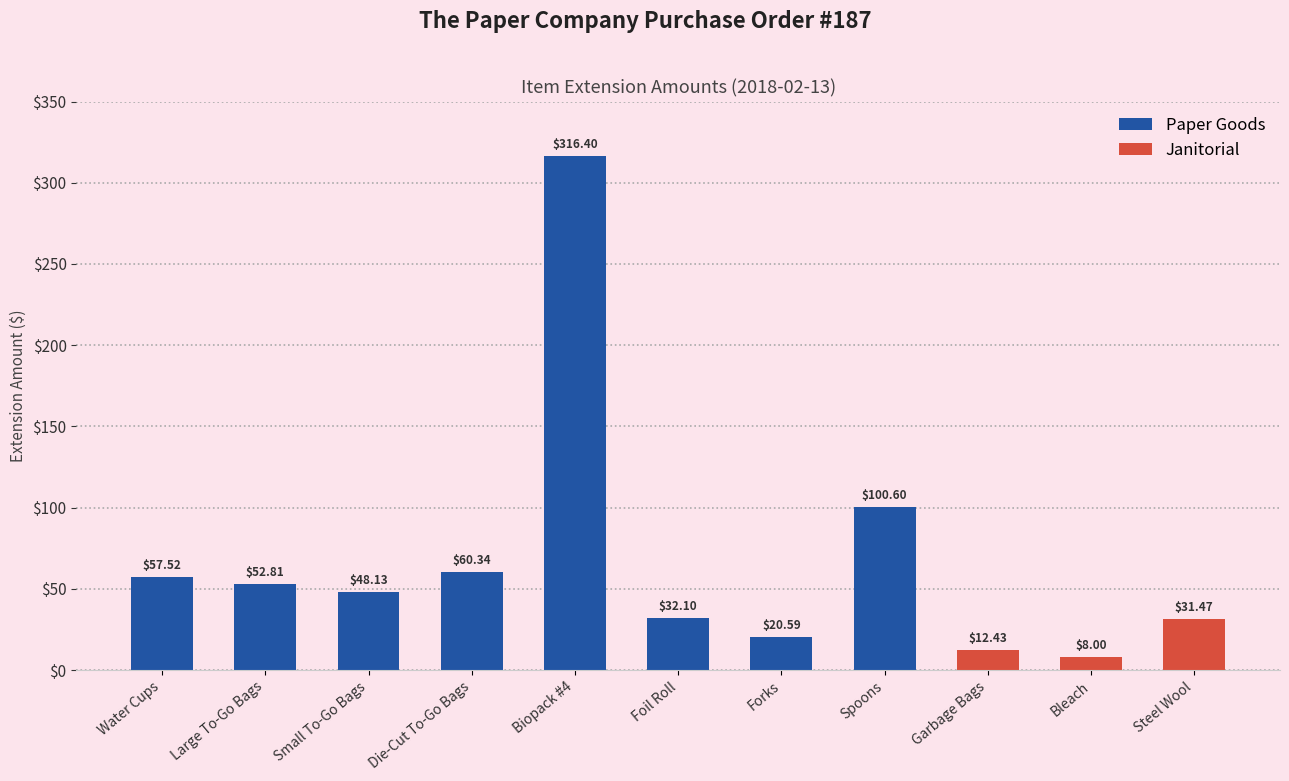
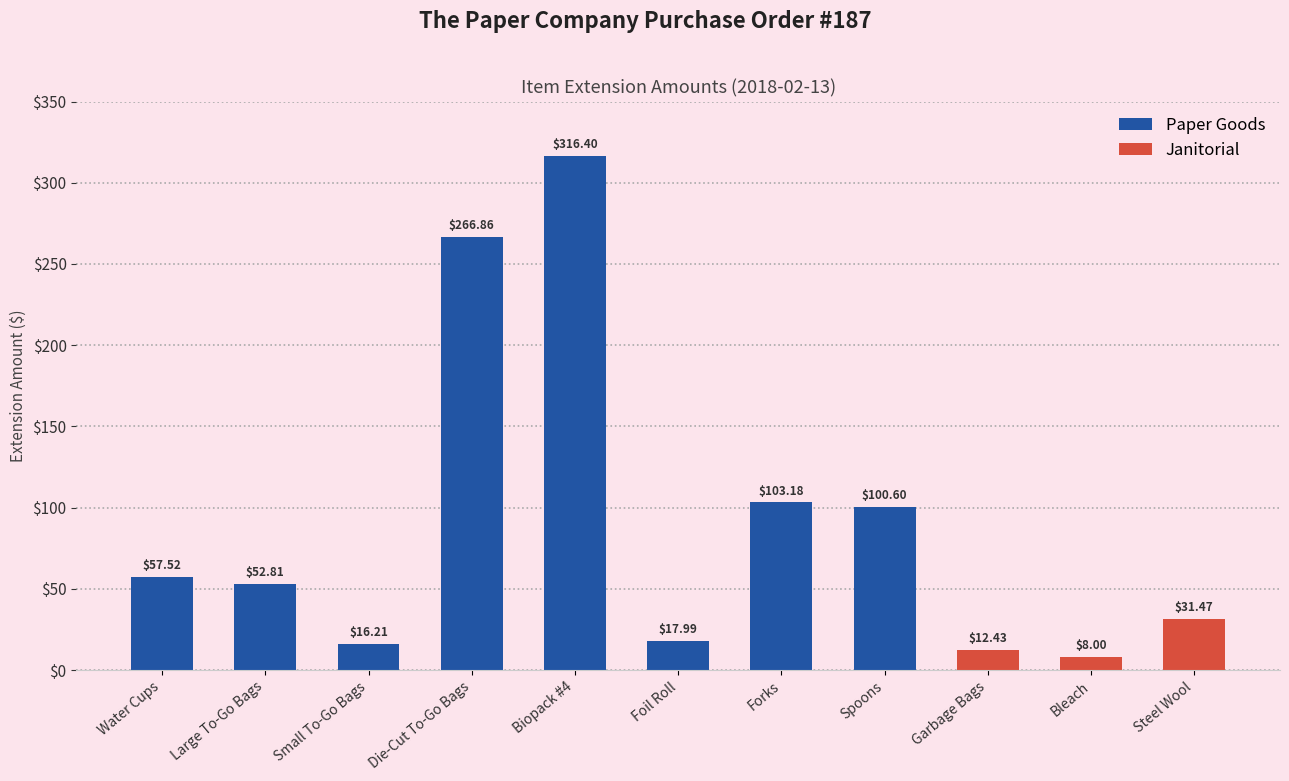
Small To-Go Bags: $48.13 -> $16.21
Die-Cut To-Go Bags: $60.34 -> $266.86
Foil Roll: $32.10 -> $17.99
Forks: $20.59 -> $103.18
